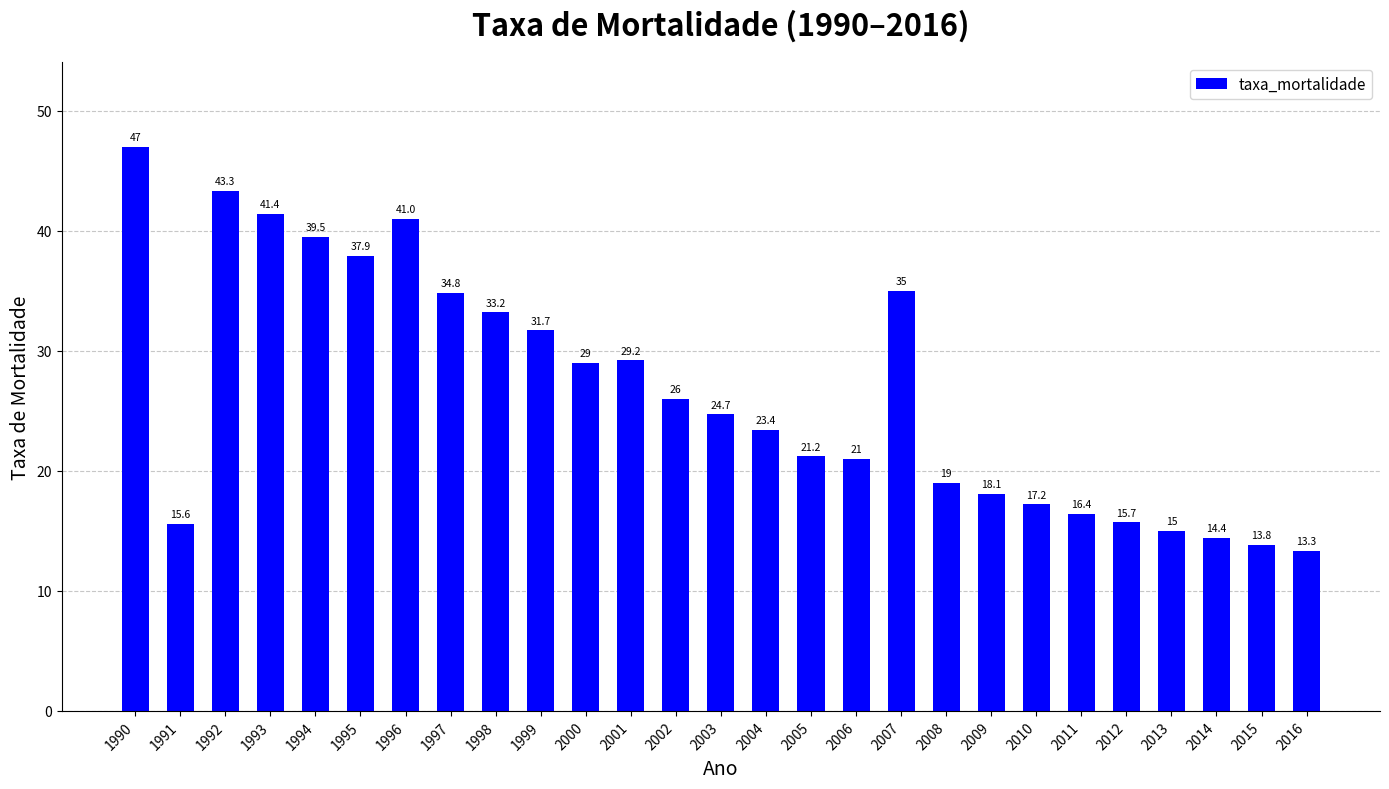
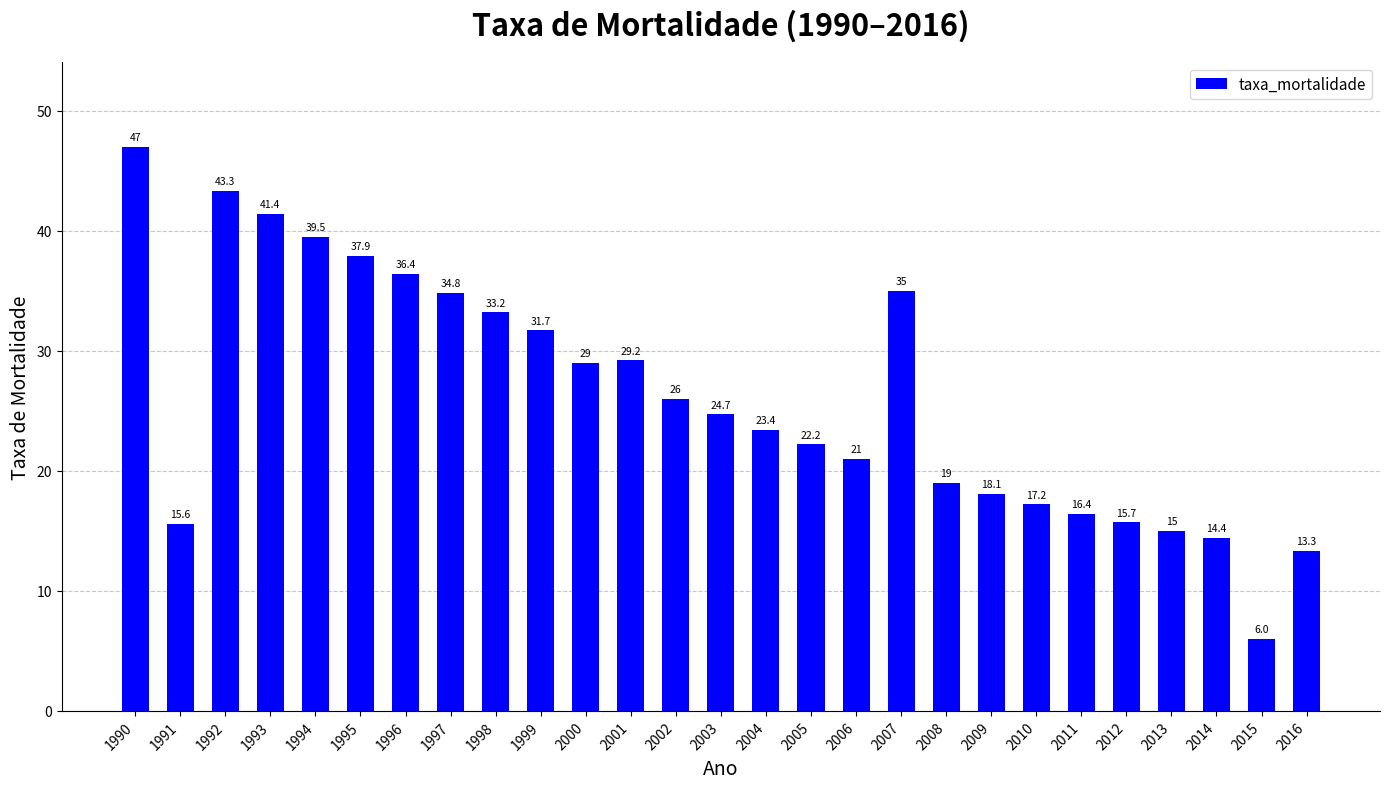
1996: 41.0 -> 36.4
2005: 21.2 -> 22.2
2015: 13.8 -> 6.0
